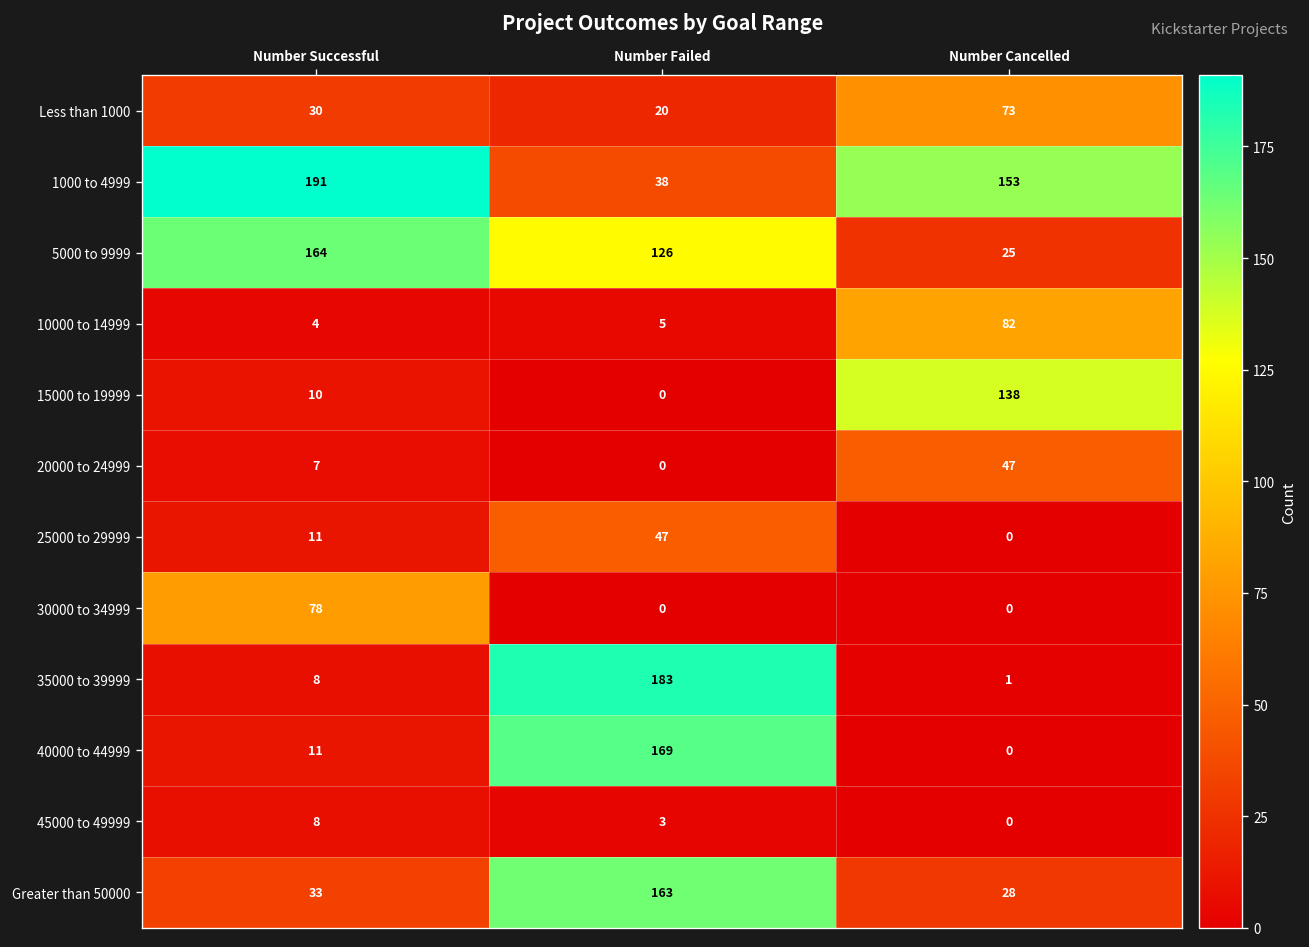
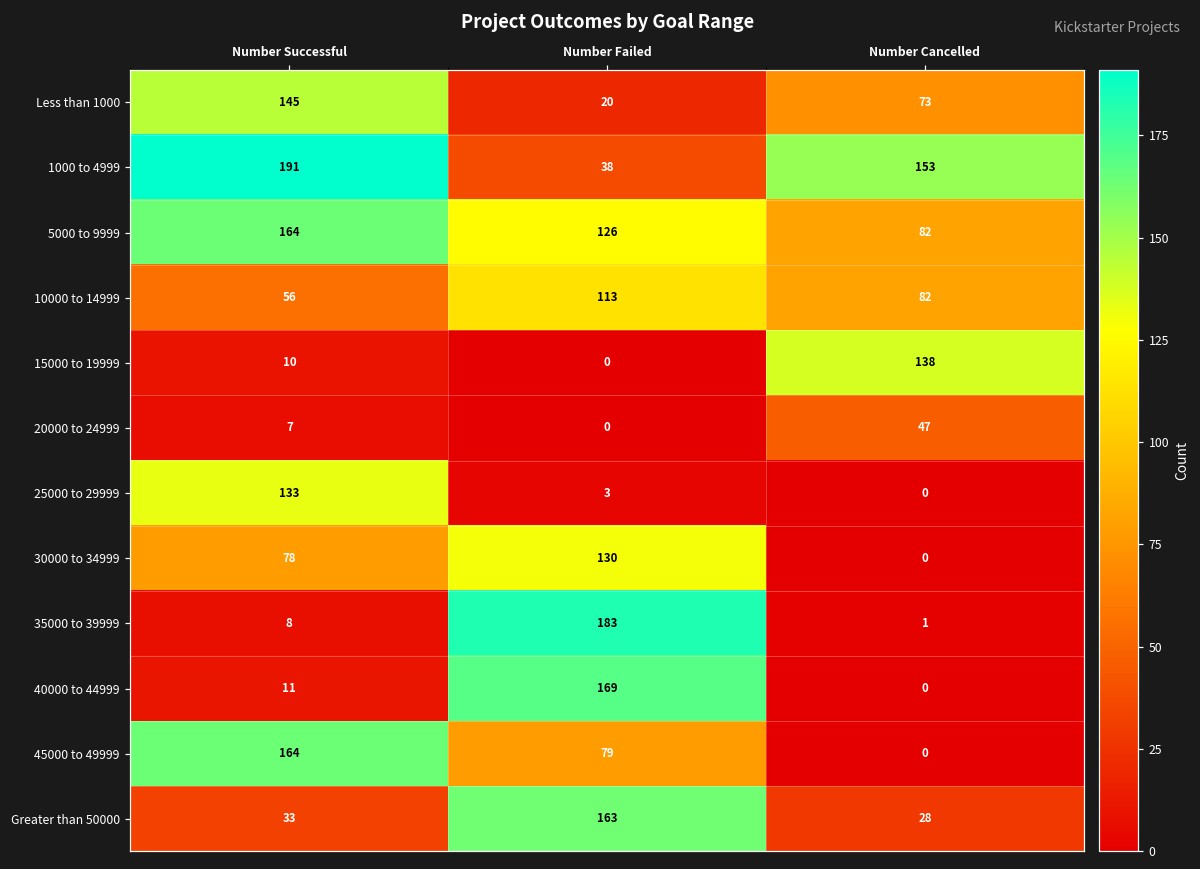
Less than 1000, Number Successful: 30 -> 145
5000 to 9999, Number Cancelled: 25 -> 82
10000 to 14999, Number Successful: 4 -> 56
10000 to 14999, Number Failed: 5 -> 113
25000 to 29999, Number Successful: 11 -> 133
25000 to 29999, Number Failed: 47 -> 3
30000 to 34999, Number Failed: 0 -> 130
45000 to 49999, Number Successful: 8 -> 164
45000 to 49999, Number Failed: 3 -> 79
